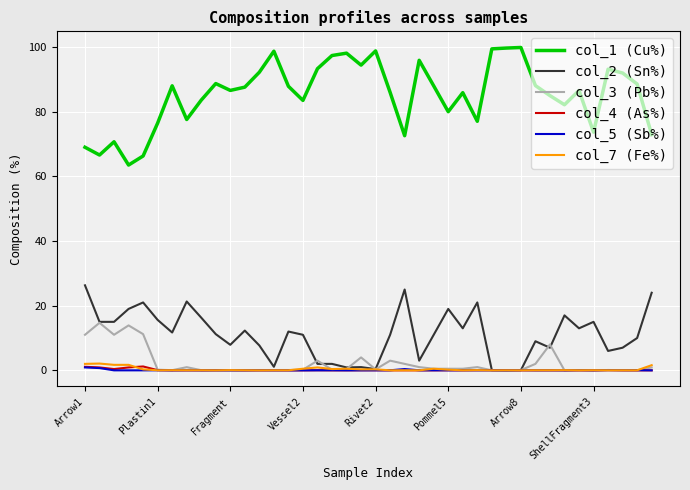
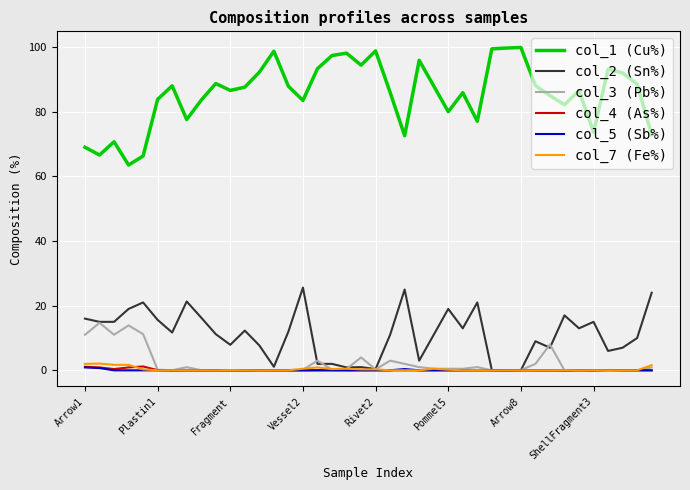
col_2 (Sn%), Arrow1: 26 -> 16
col_1 (Cu%), Plastin1: 76 -> 84
col_2 (Sn%), Vessel2: 11 -> 26
